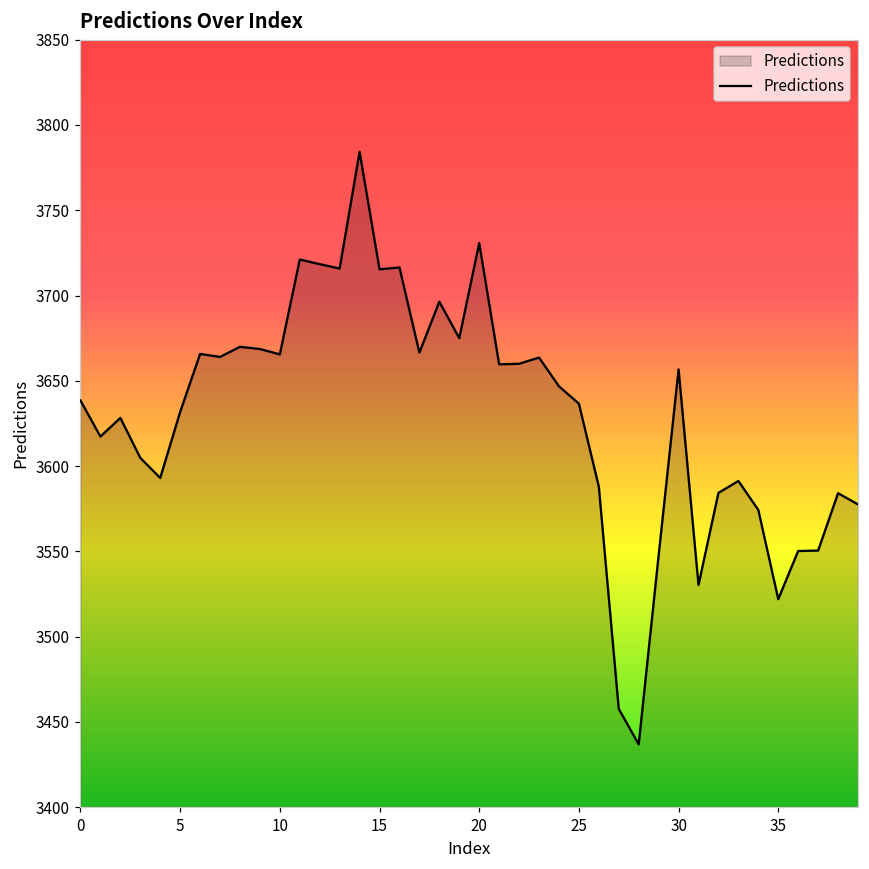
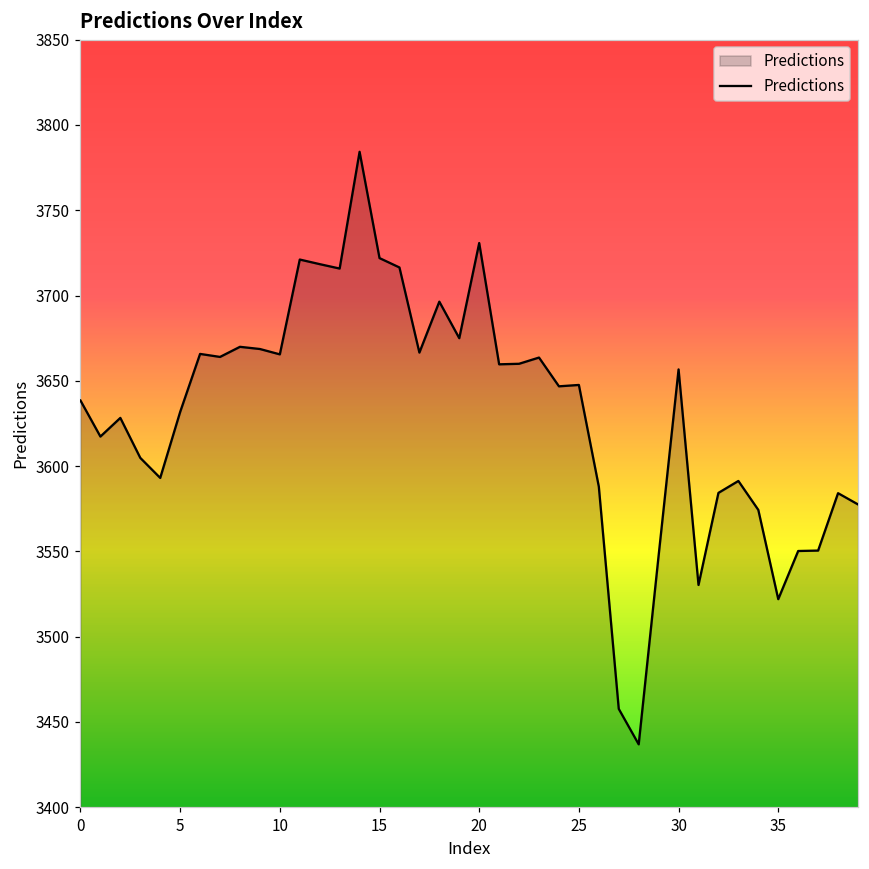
15: 3715 -> 3722
25: 3637 -> 3648
